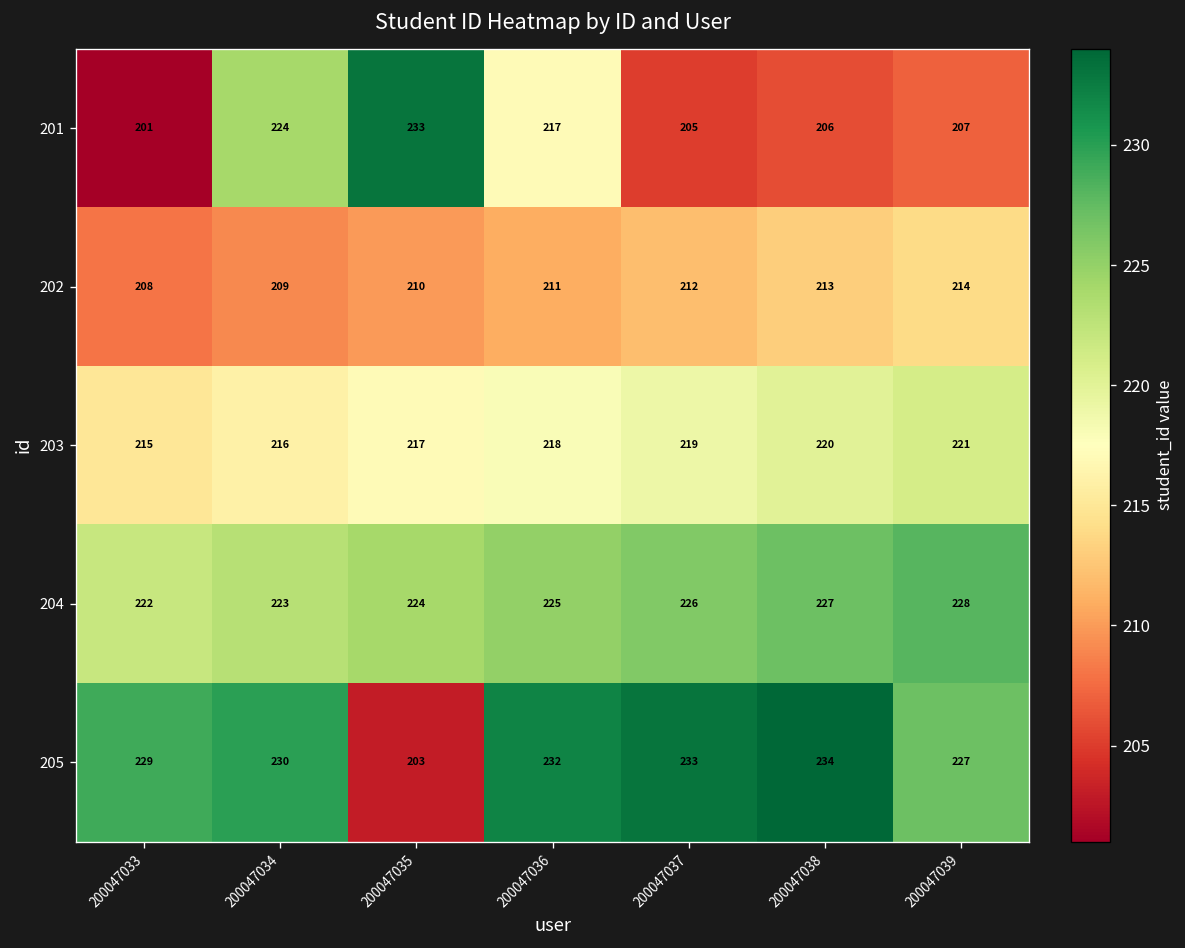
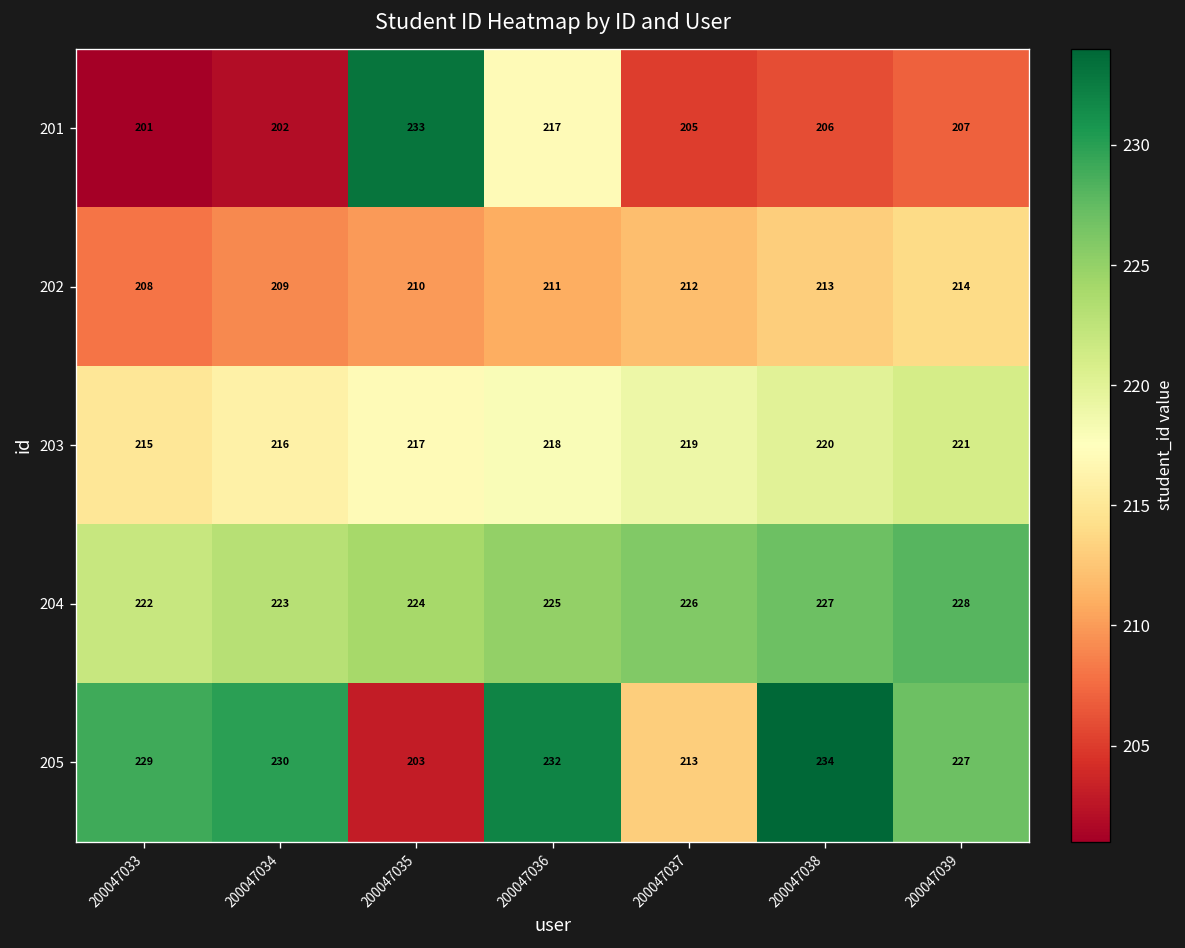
201, 200047034: 224 -> 202
205, 200047037: 233 -> 213
